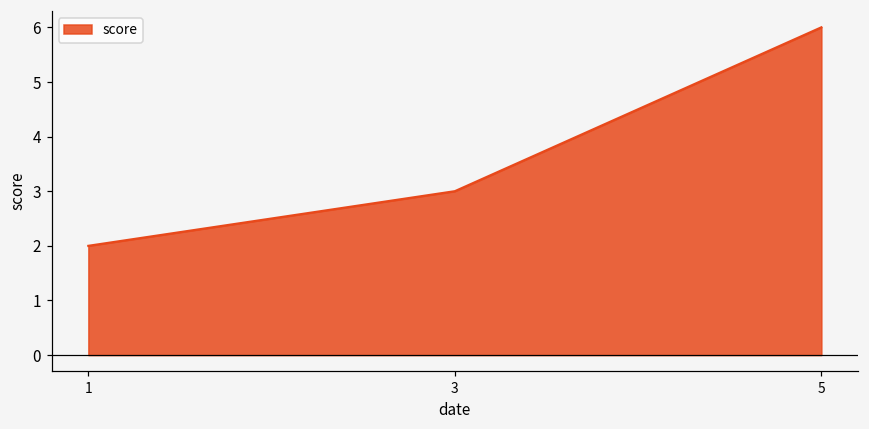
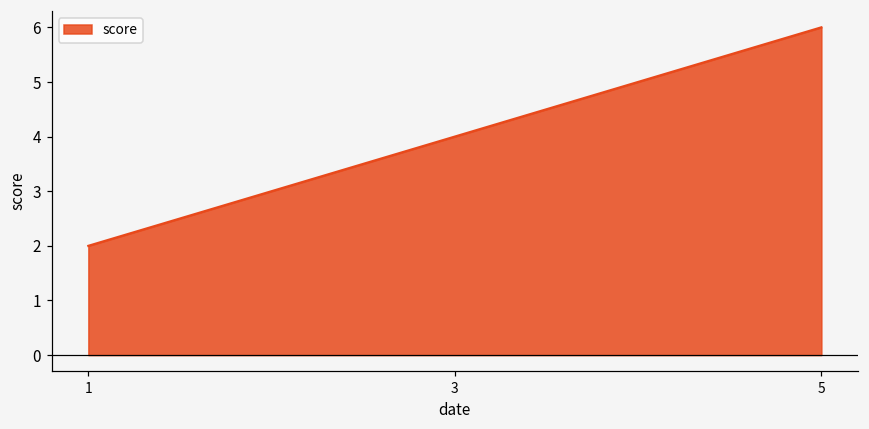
3: 3 -> 4
